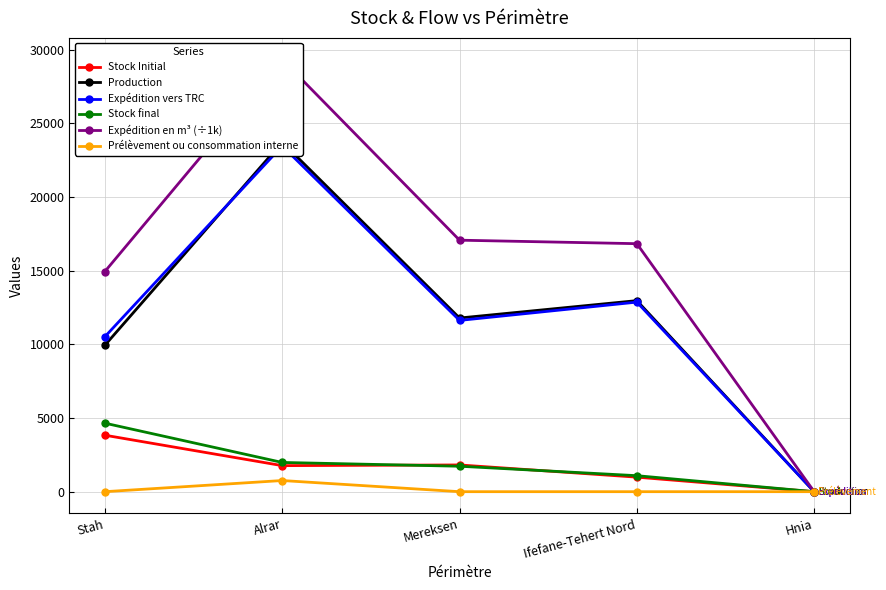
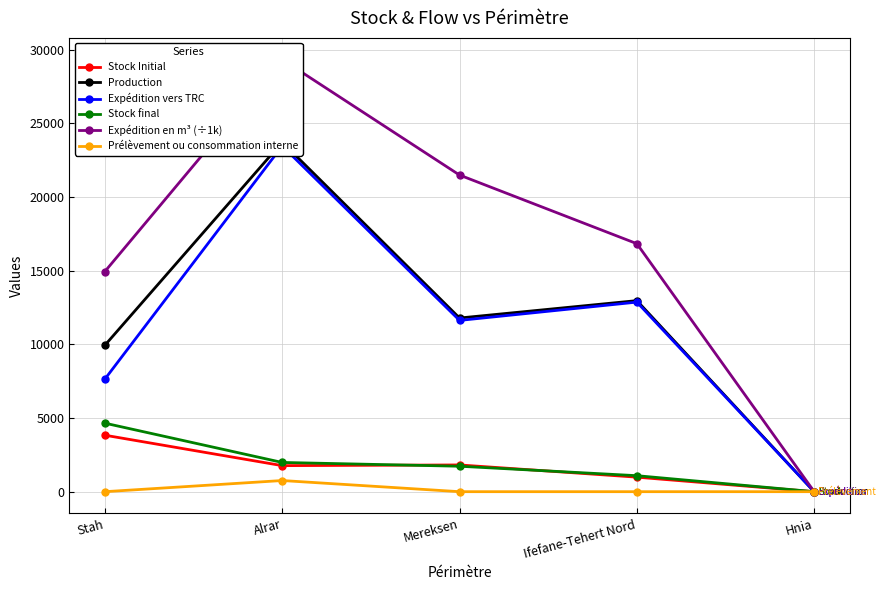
Expédition vers TRC, Stah: 10500 -> 7600
Expédition en m³ (÷1k), Mereksen: 17100 -> 21500
